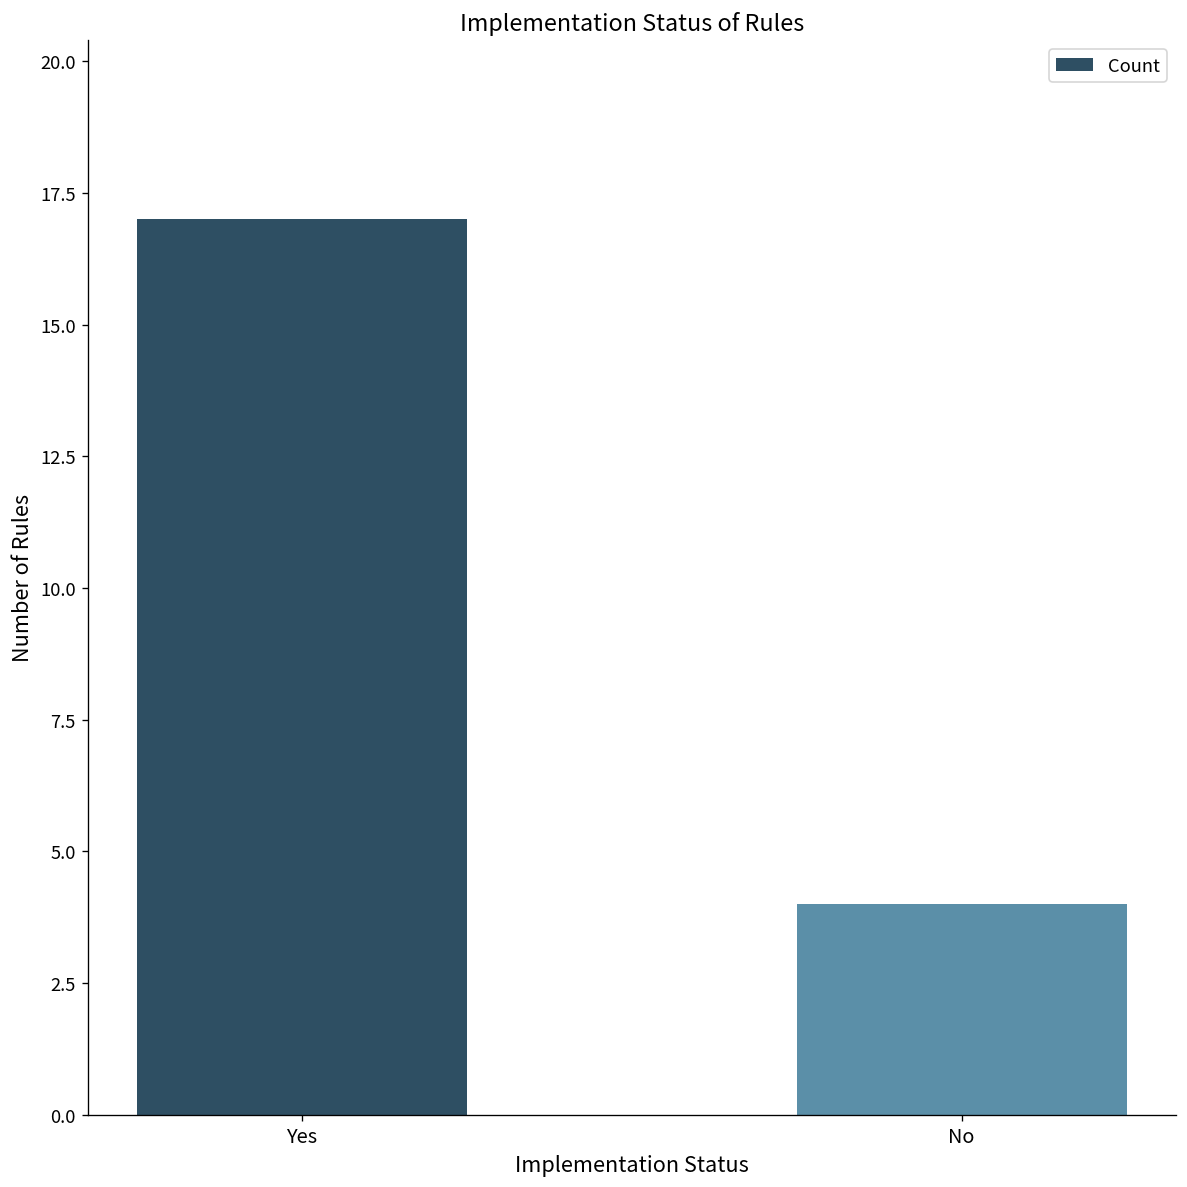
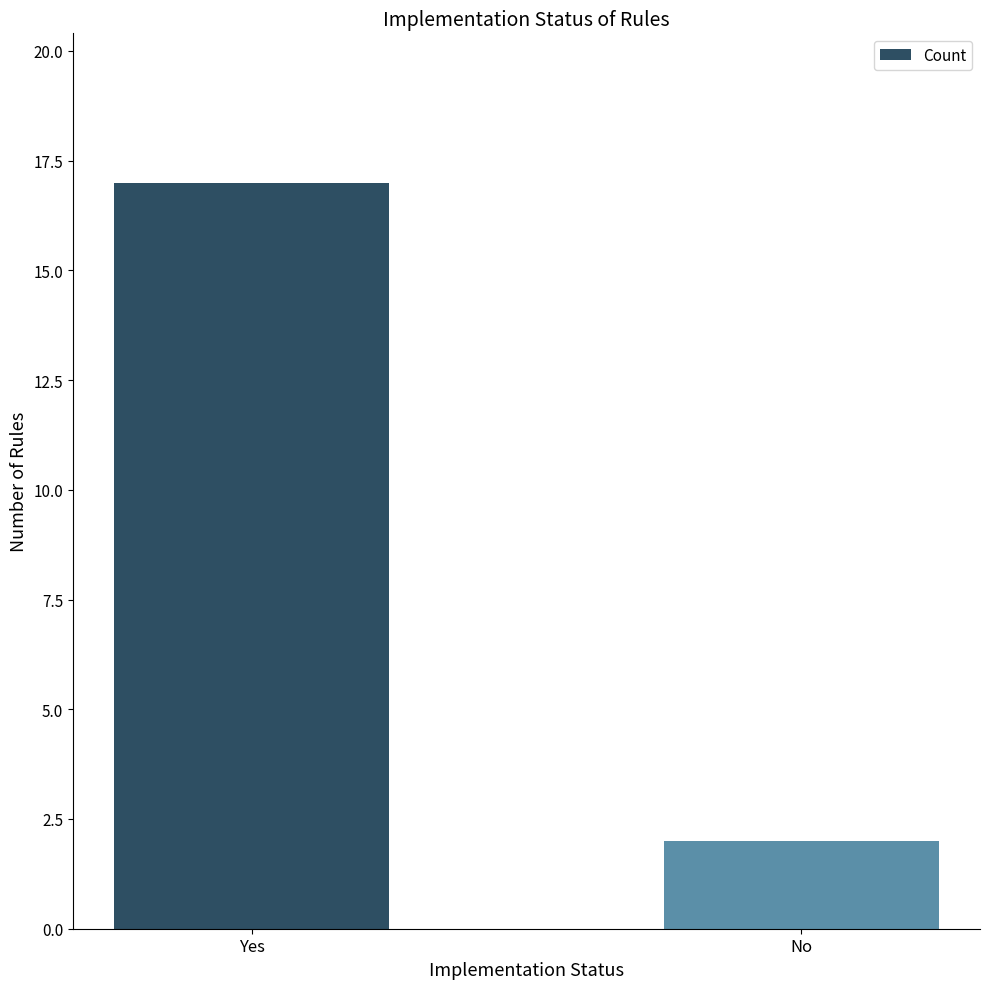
No: 4 -> 2
